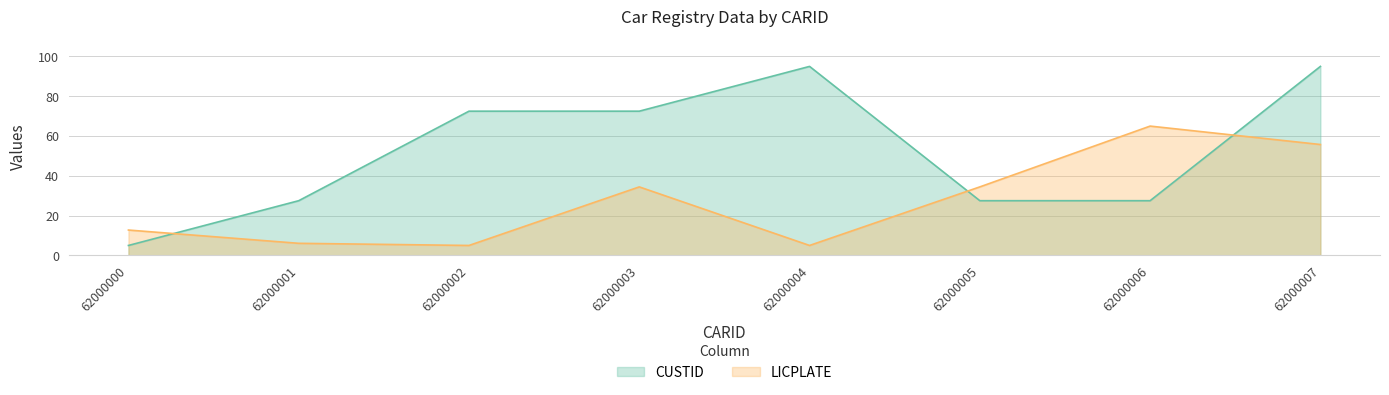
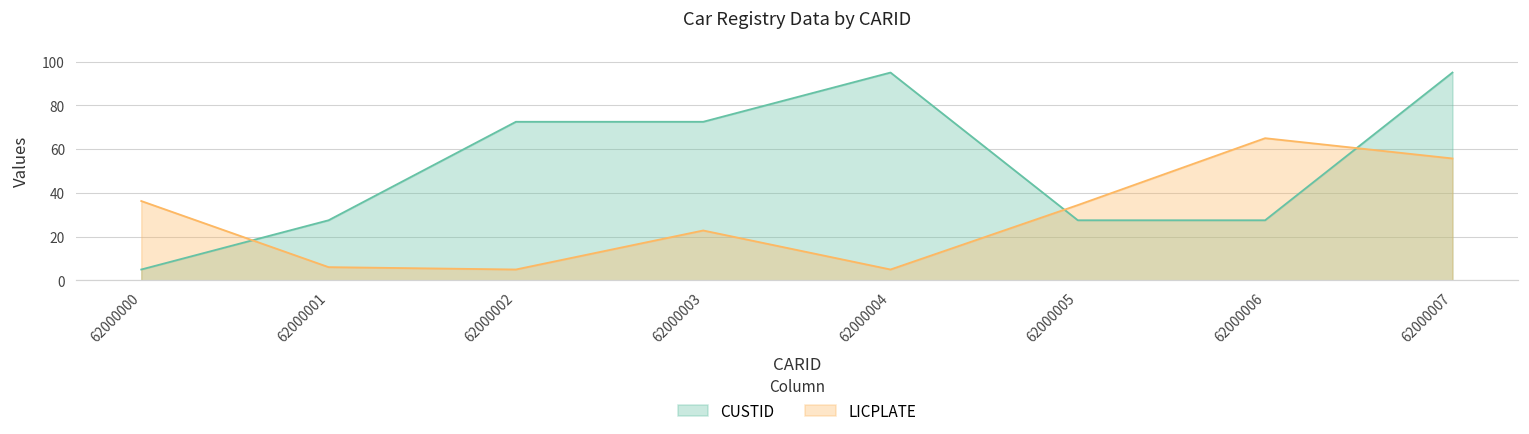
LICPLATE, 62000000: 13 -> 36
LICPLATE, 62000003: 34 -> 23
